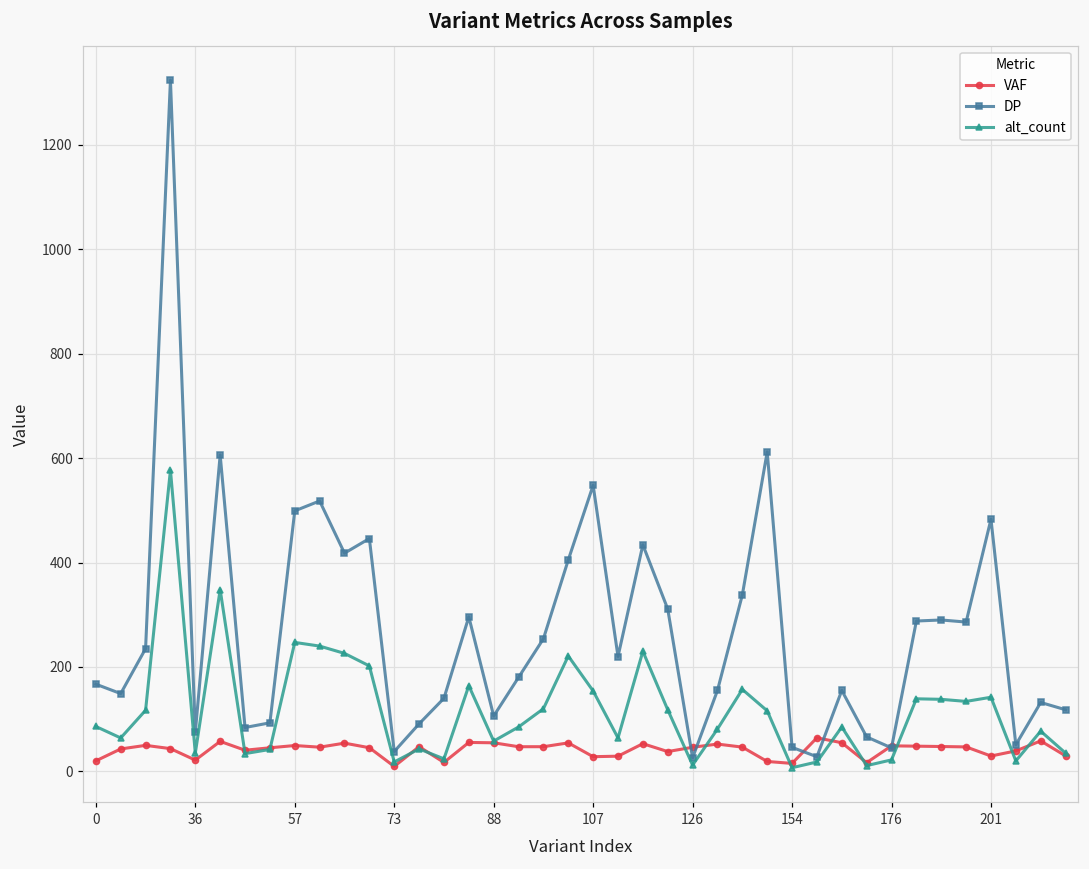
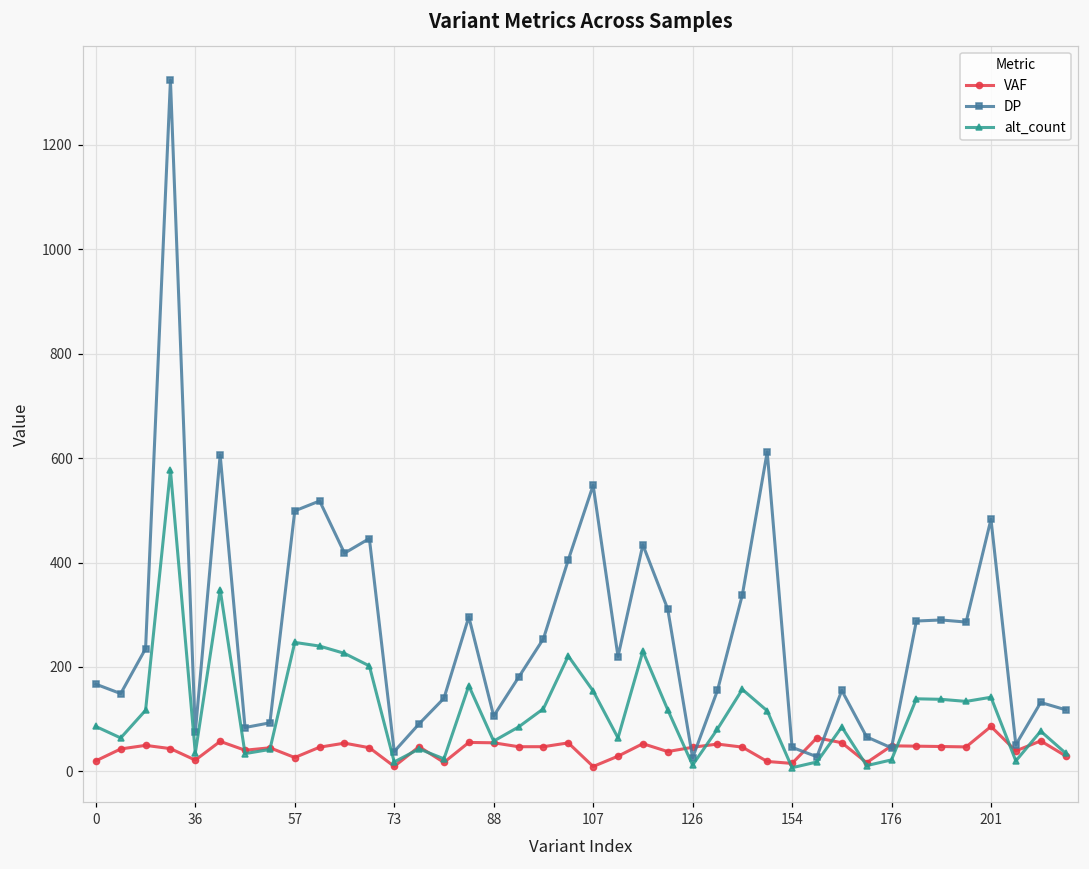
VAF, 57: 50 -> 30
VAF, 107: 30 -> 10
VAF, 201: 30 -> 90
